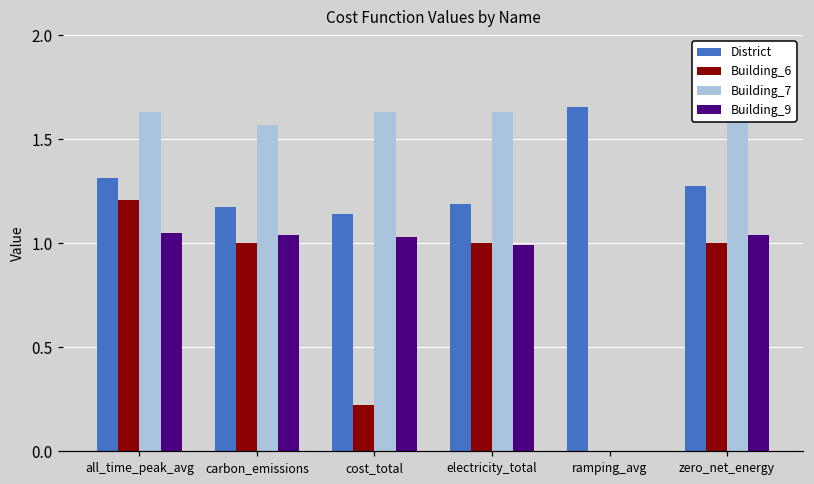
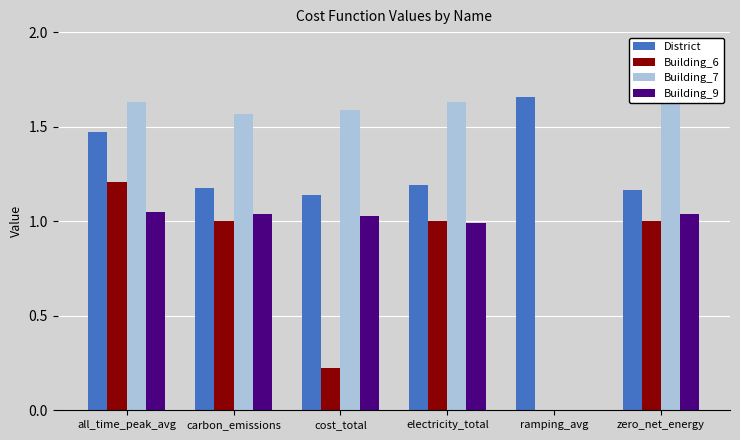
District, all_time_peak_avg: 1.31 -> 1.47
Building_7, cost_total: 1.63 -> 1.59
District, zero_net_energy: 1.27 -> 1.17
